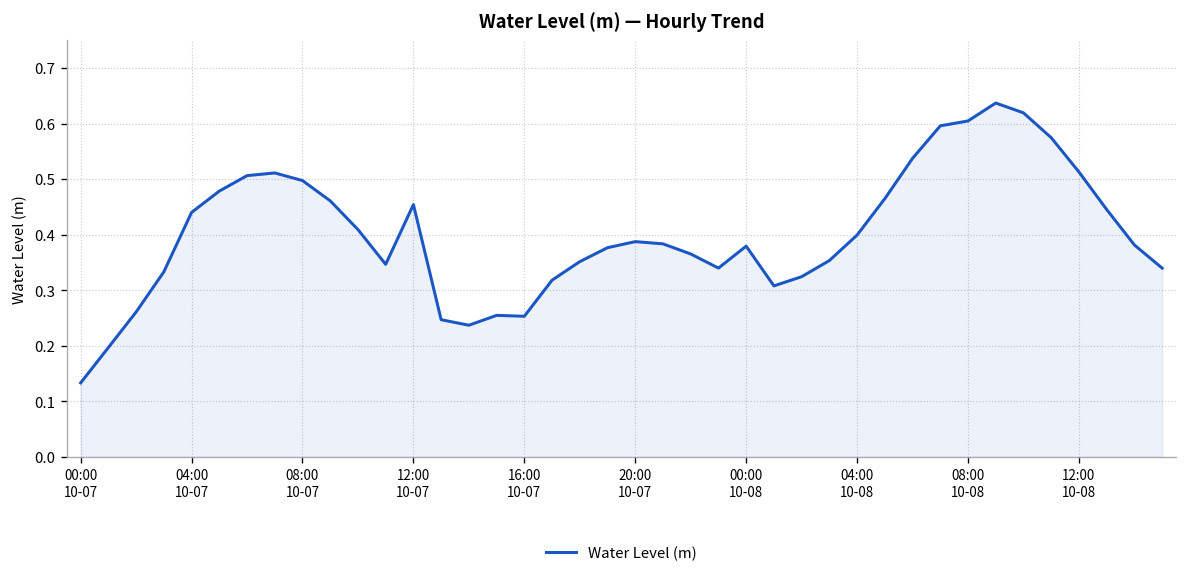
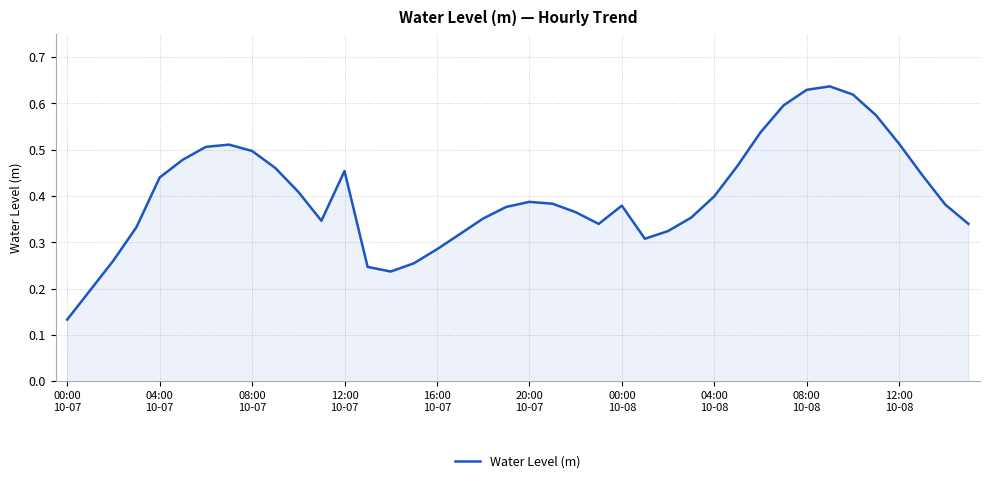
16:00 10-07: 0.25 -> 0.29
08:00 10-08: 0.60 -> 0.63
